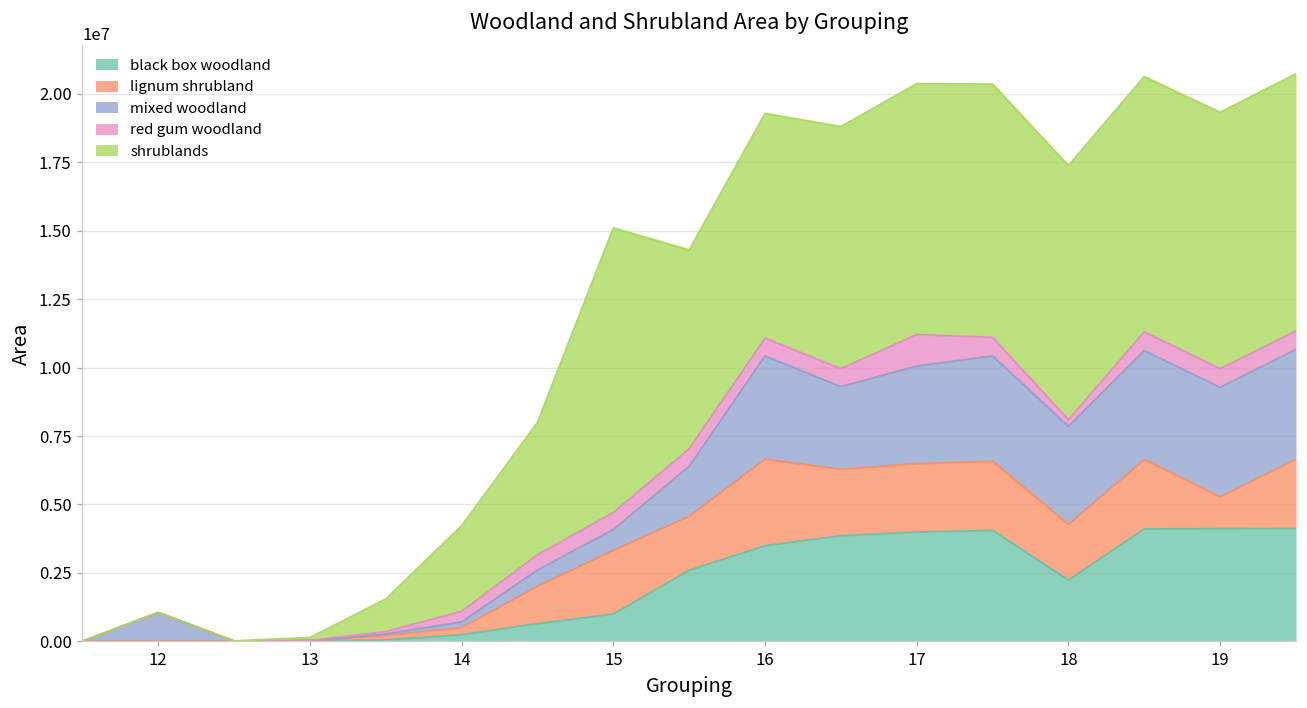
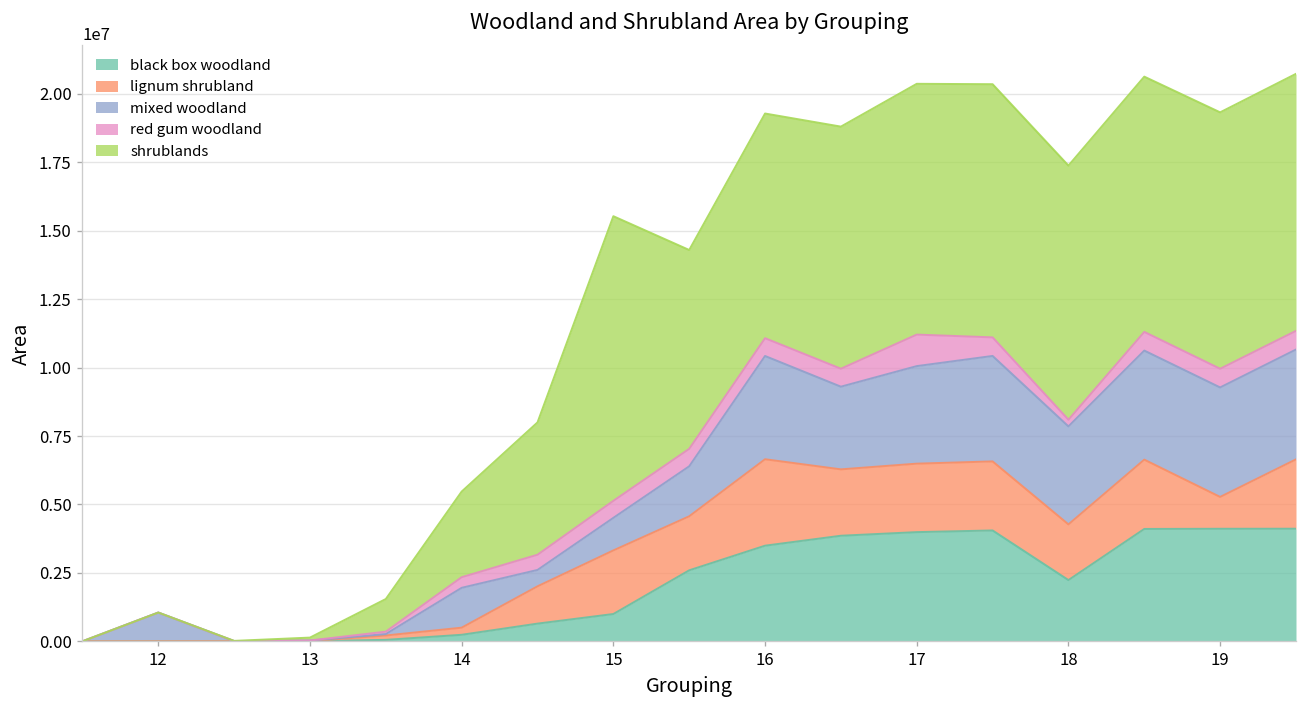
mixed woodland, 14: 200000 -> 1500000
mixed woodland, 15: 800000 -> 1200000
